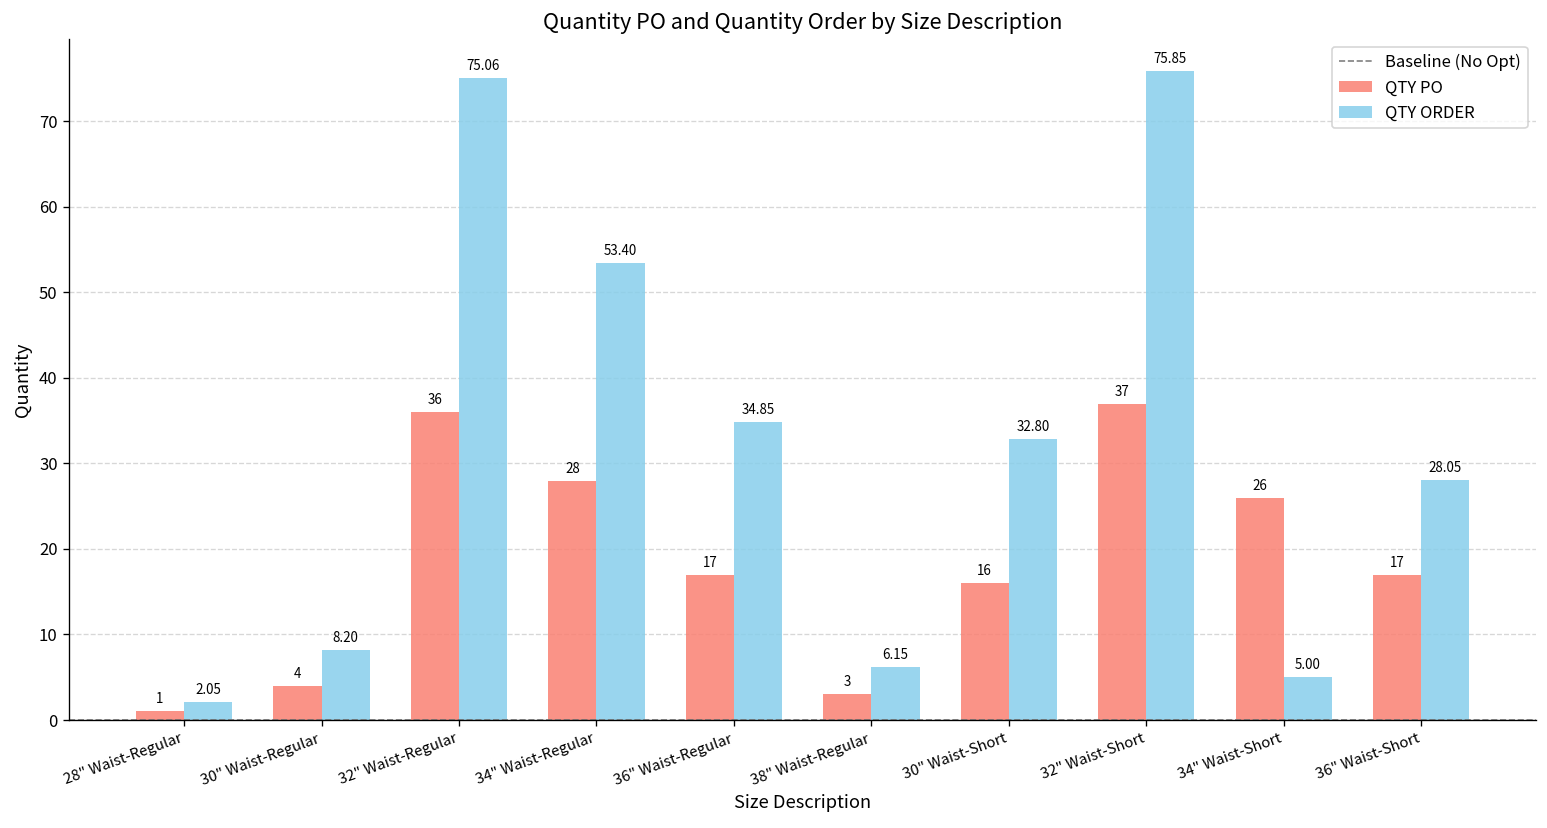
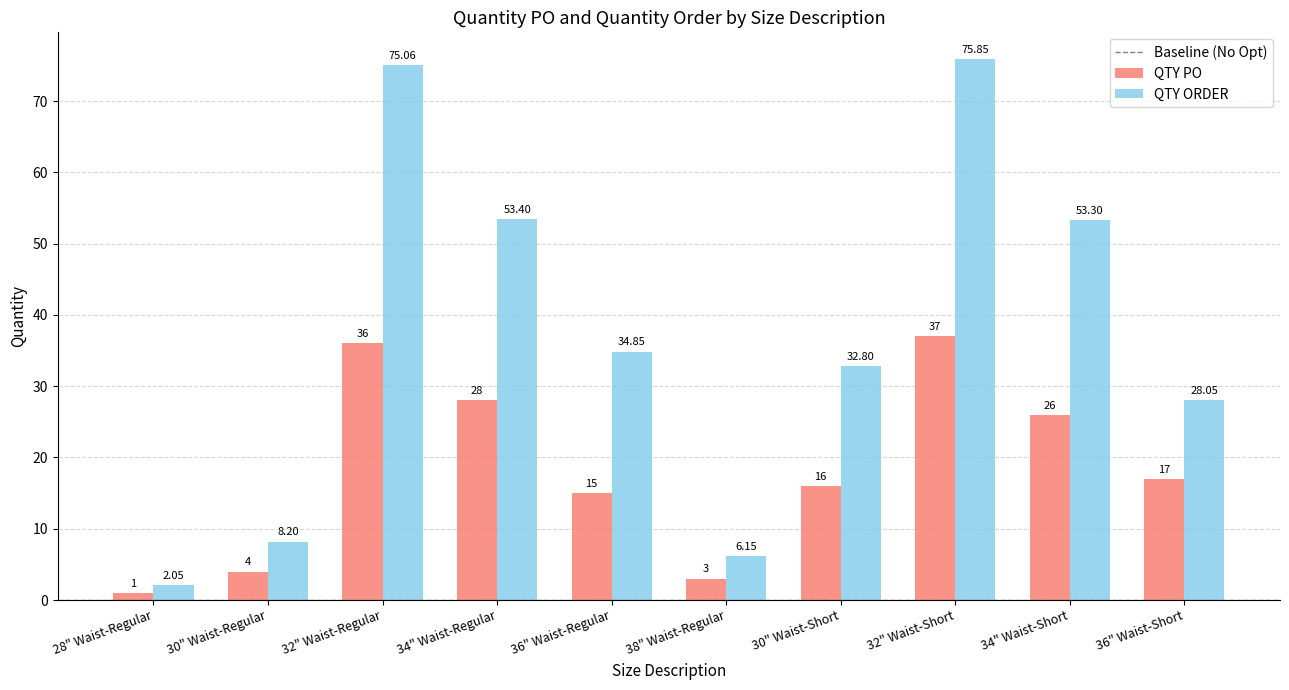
QTY PO, 36" Waist-Regular: 17 -> 15
QTY ORDER, 34" Waist-Short: 5.00 -> 53.30
